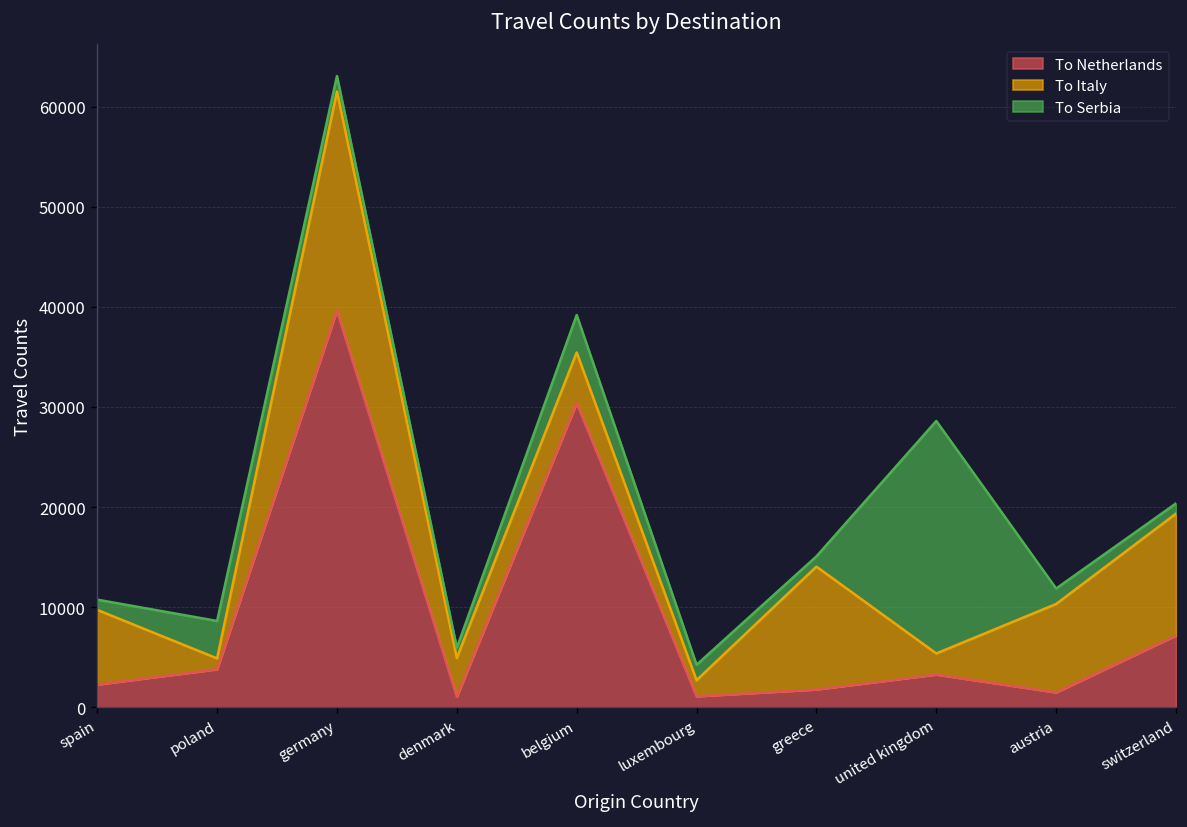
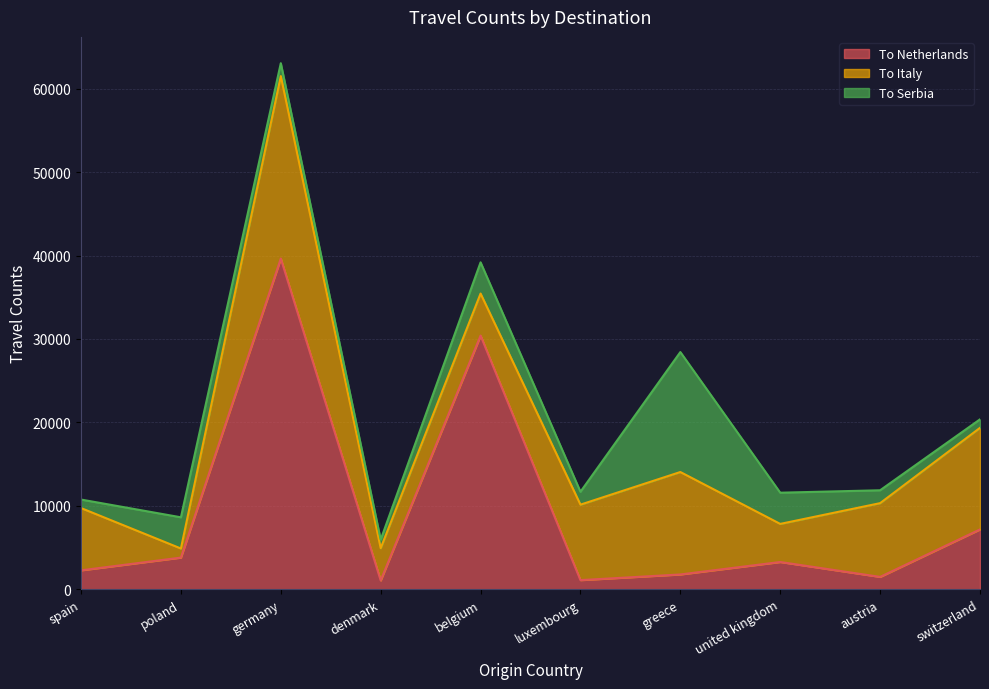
To Italy, luxembourg: 2000 -> 9000
To Serbia, greece: 1000 -> 14000
To Italy, united kingdom: 2000 -> 5000
To Serbia, united kingdom: 23000 -> 4000
